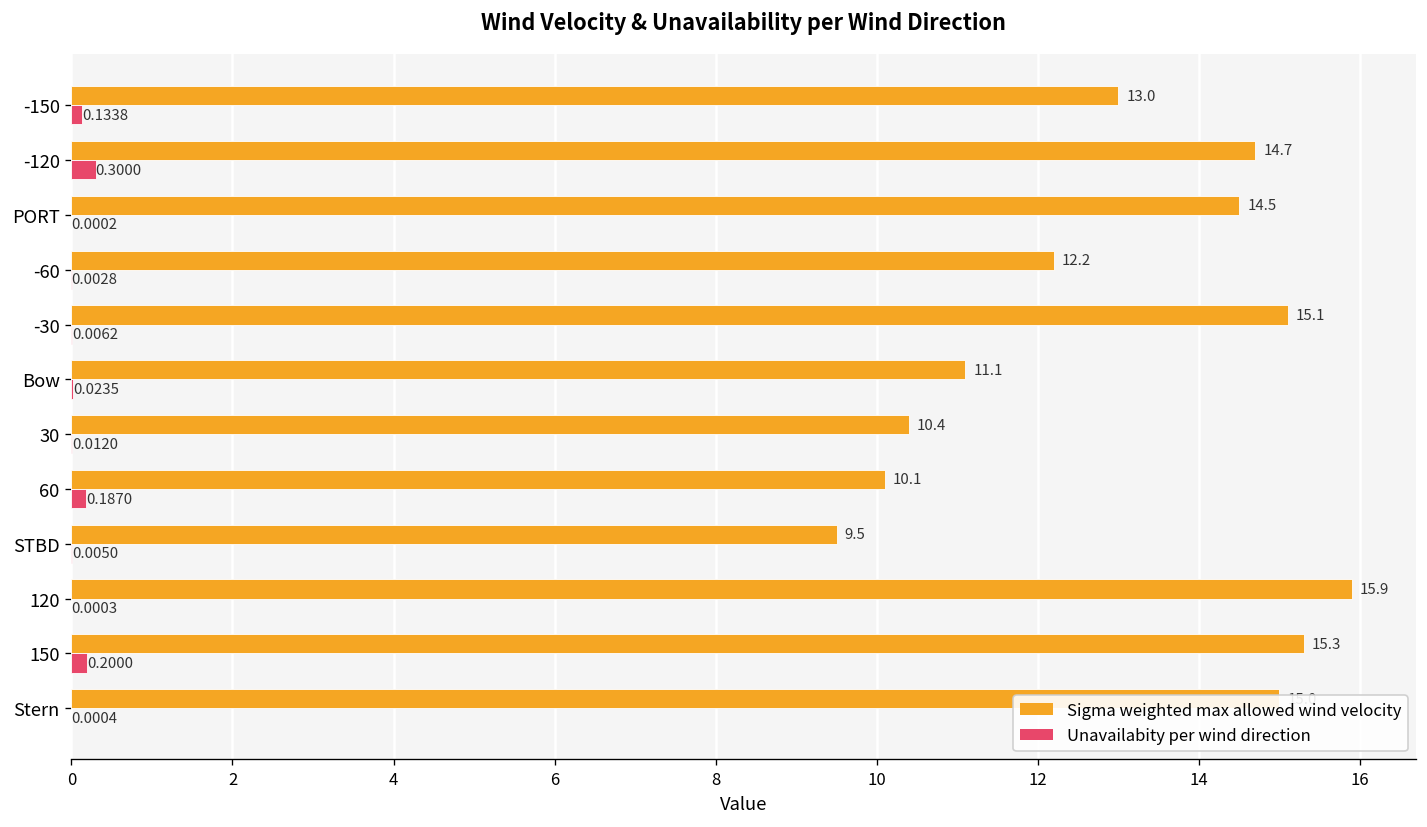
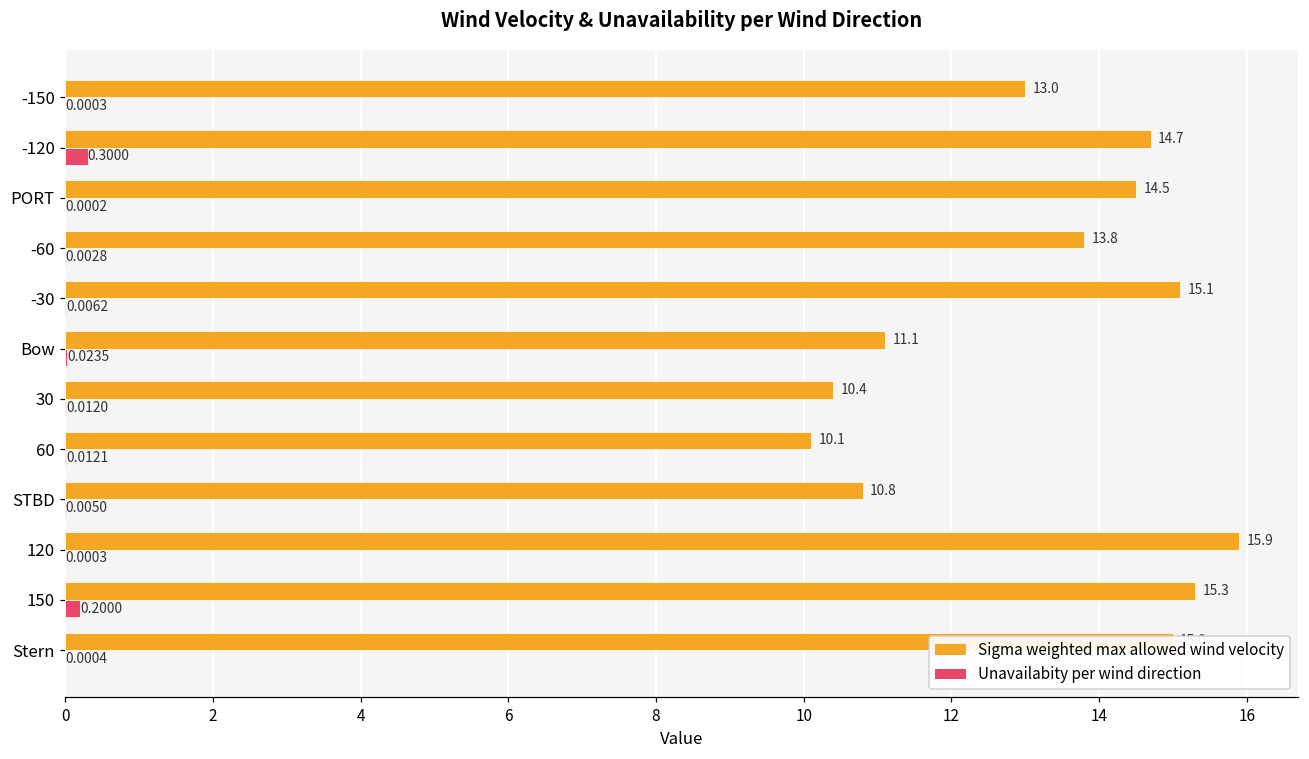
Unavailabity per wind direction, -150: 0.1338 -> 0.0003
Sigma weighted max allowed wind velocity, -60: 12.2 -> 13.8
Unavailabity per wind direction, 60: 0.1870 -> 0.0121
Sigma weighted max allowed wind velocity, STBD: 9.5 -> 10.8
